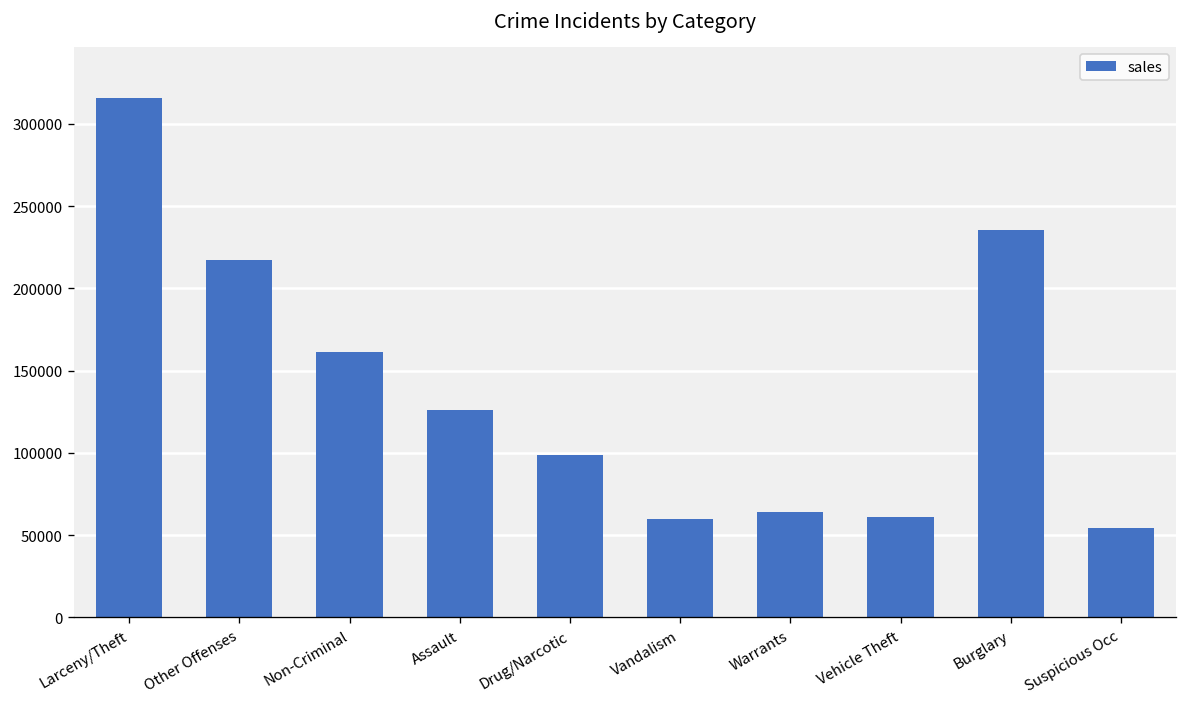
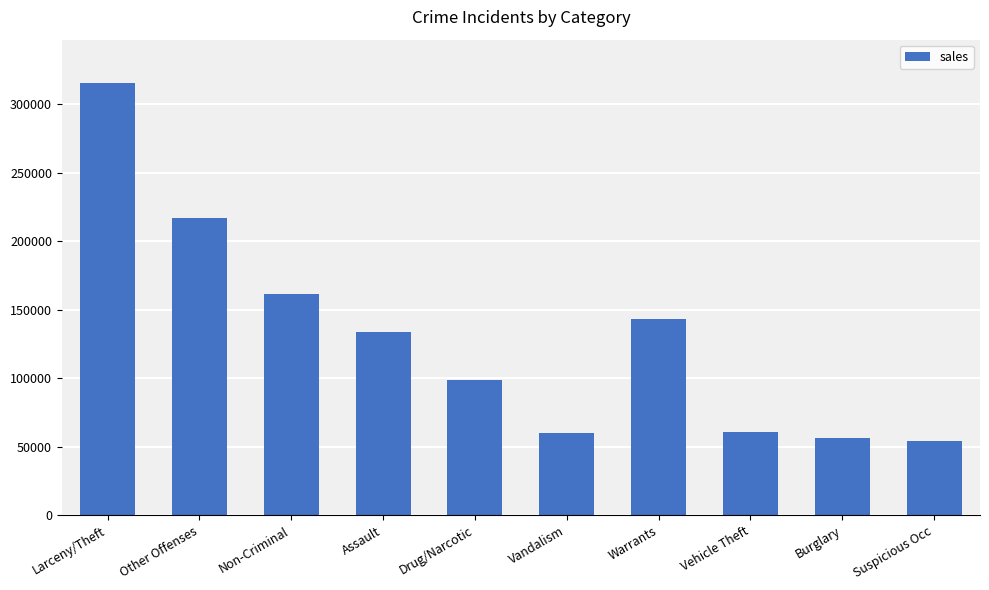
Assault: 126000 -> 134000
Warrants: 64000 -> 143000
Burglary: 235000 -> 57000
